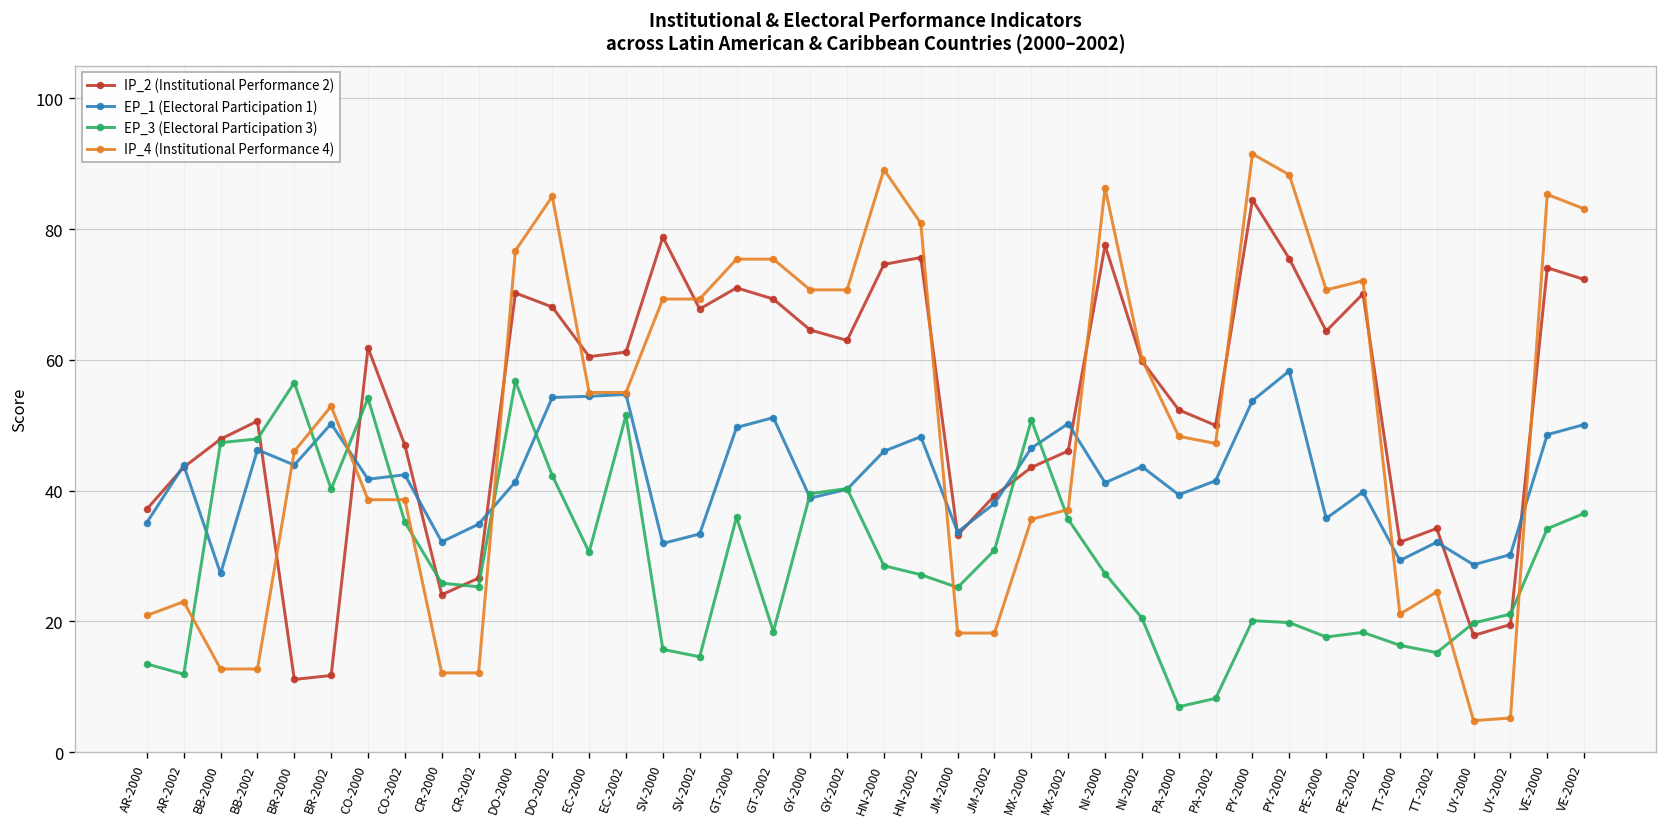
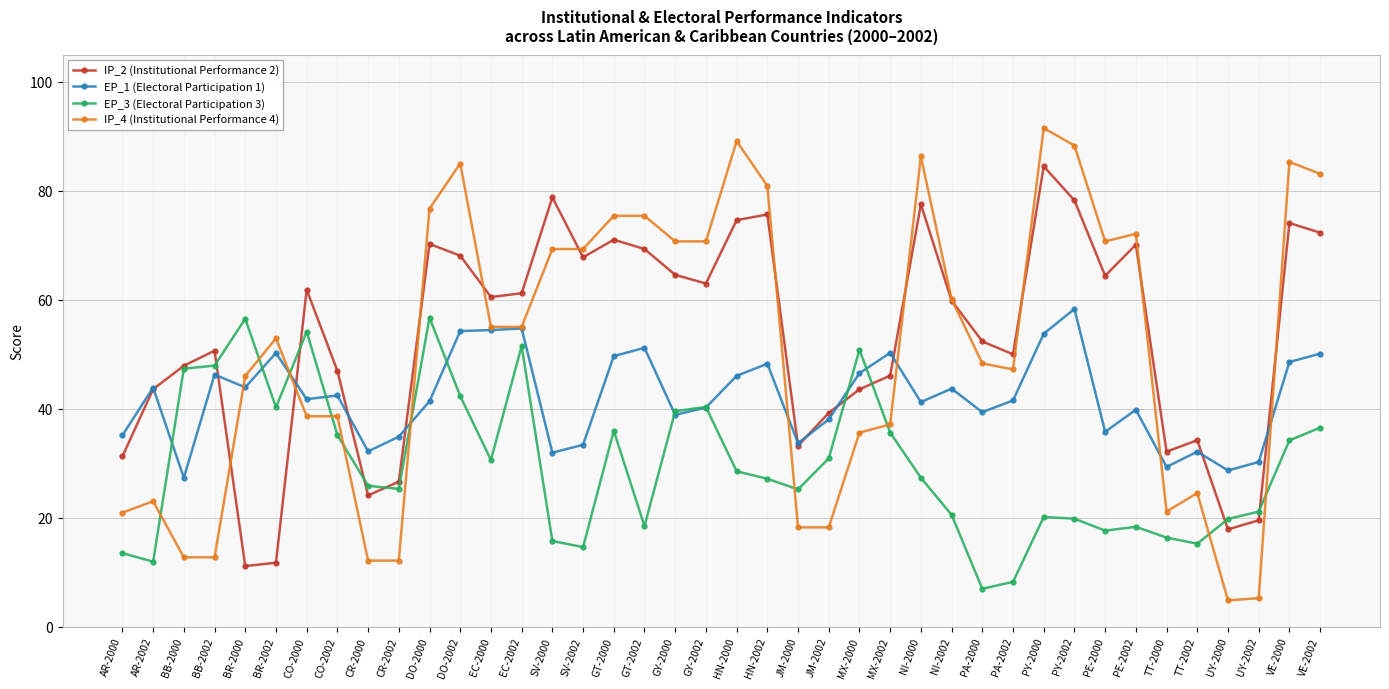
IP_2 (Institutional Performance 2), AR-2000: 37 -> 31
IP_2 (Institutional Performance 2), PY-2002: 75 -> 78
